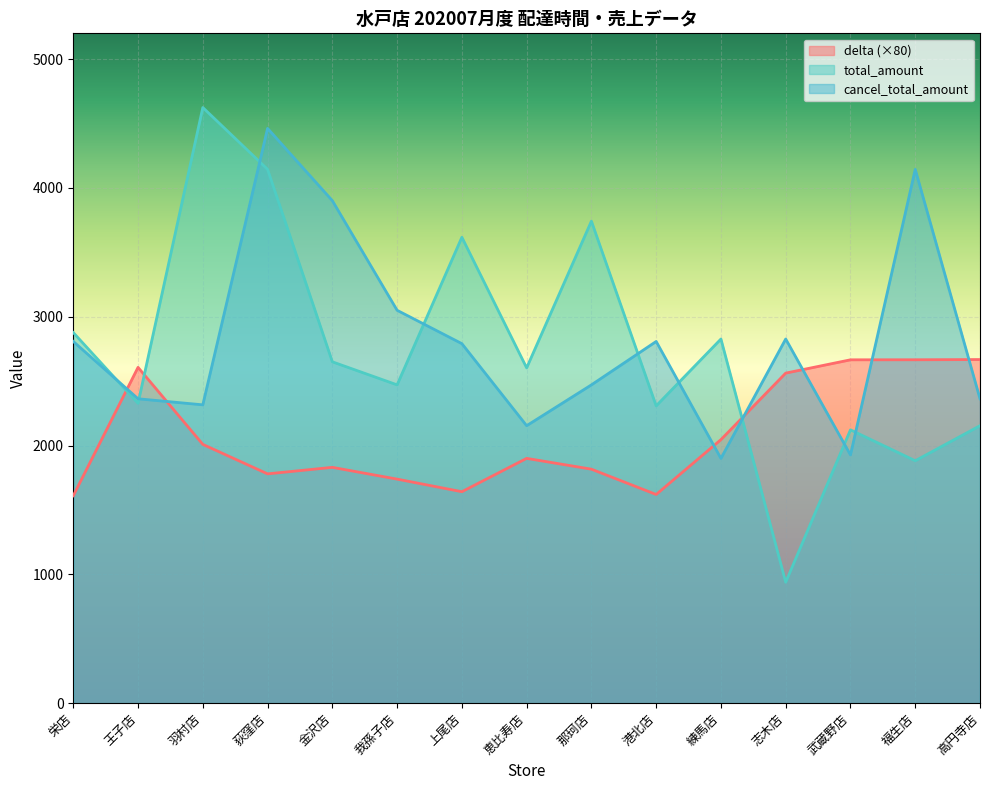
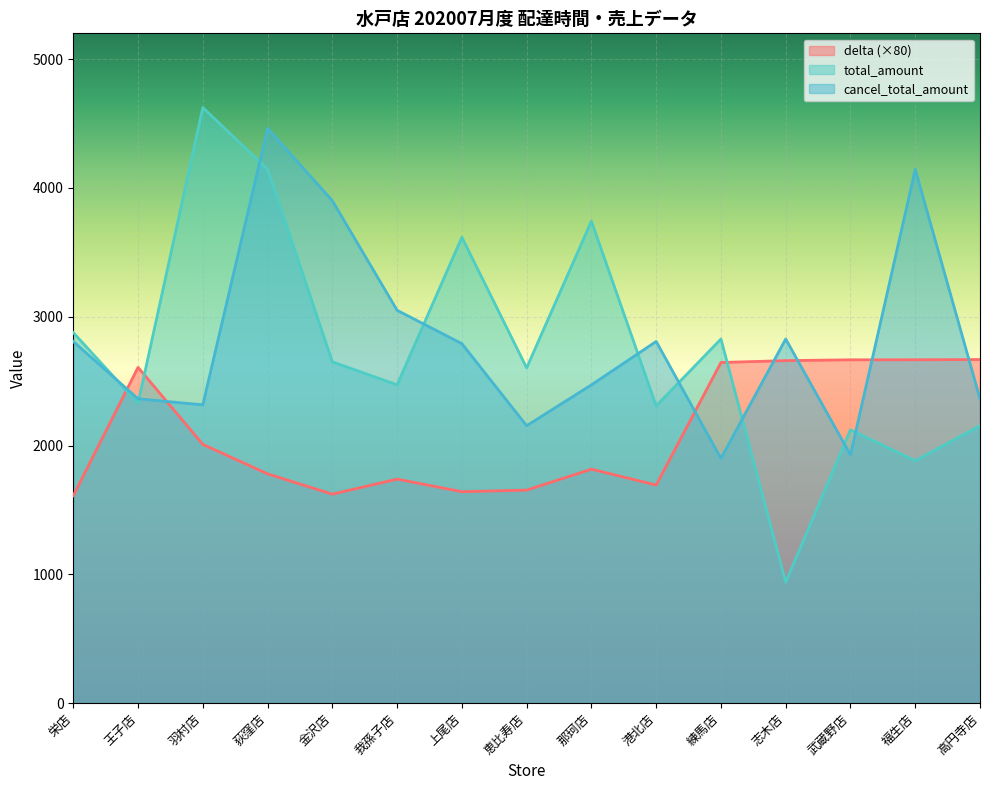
delta (×80), 金沢店: 1830 -> 1620
delta (×80), 恵比寿店: 1900 -> 1650
delta (×80), 港北店: 1620 -> 1690
delta (×80), 練馬店: 2050 -> 2640
delta (×80), 志木店: 2560 -> 2660
